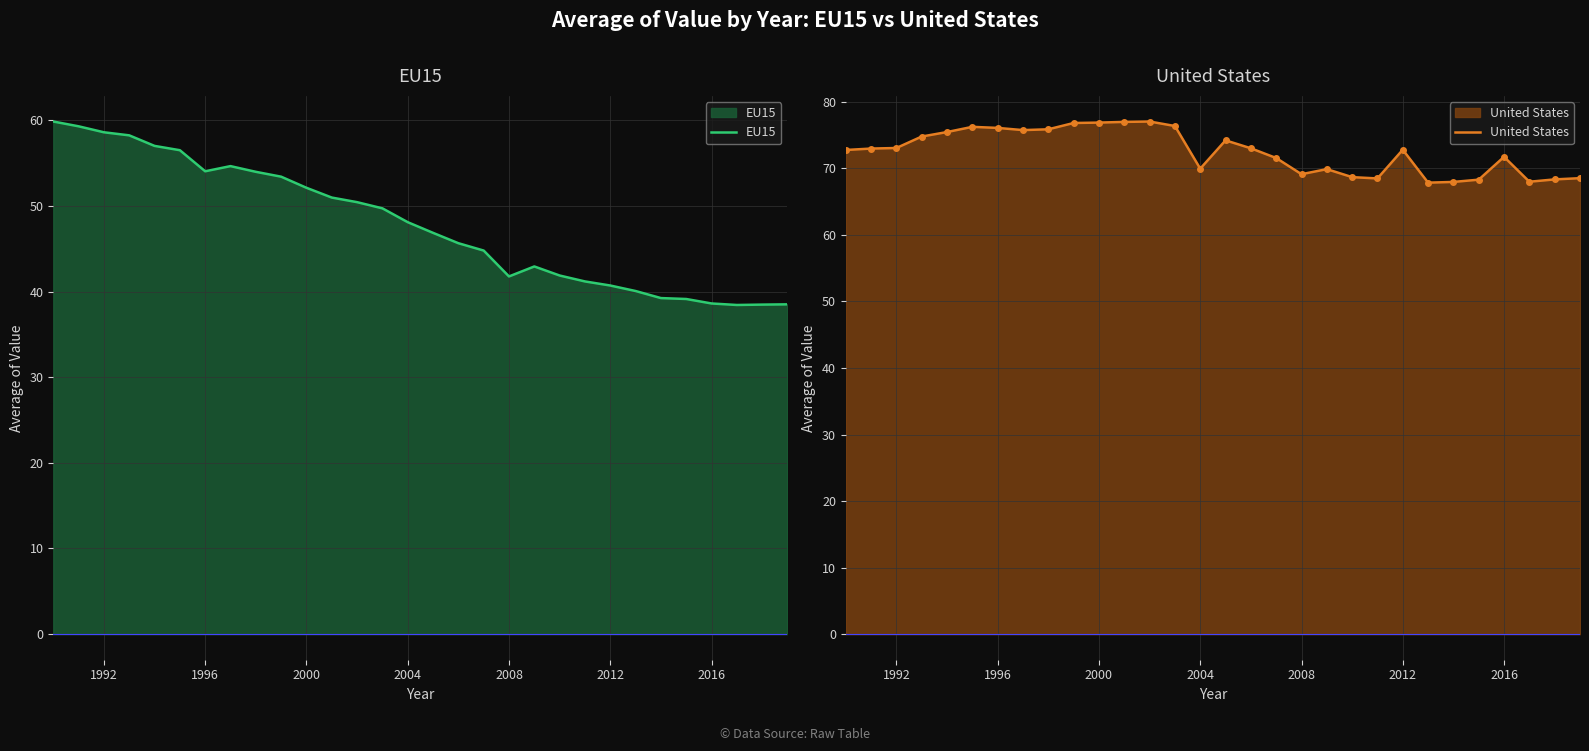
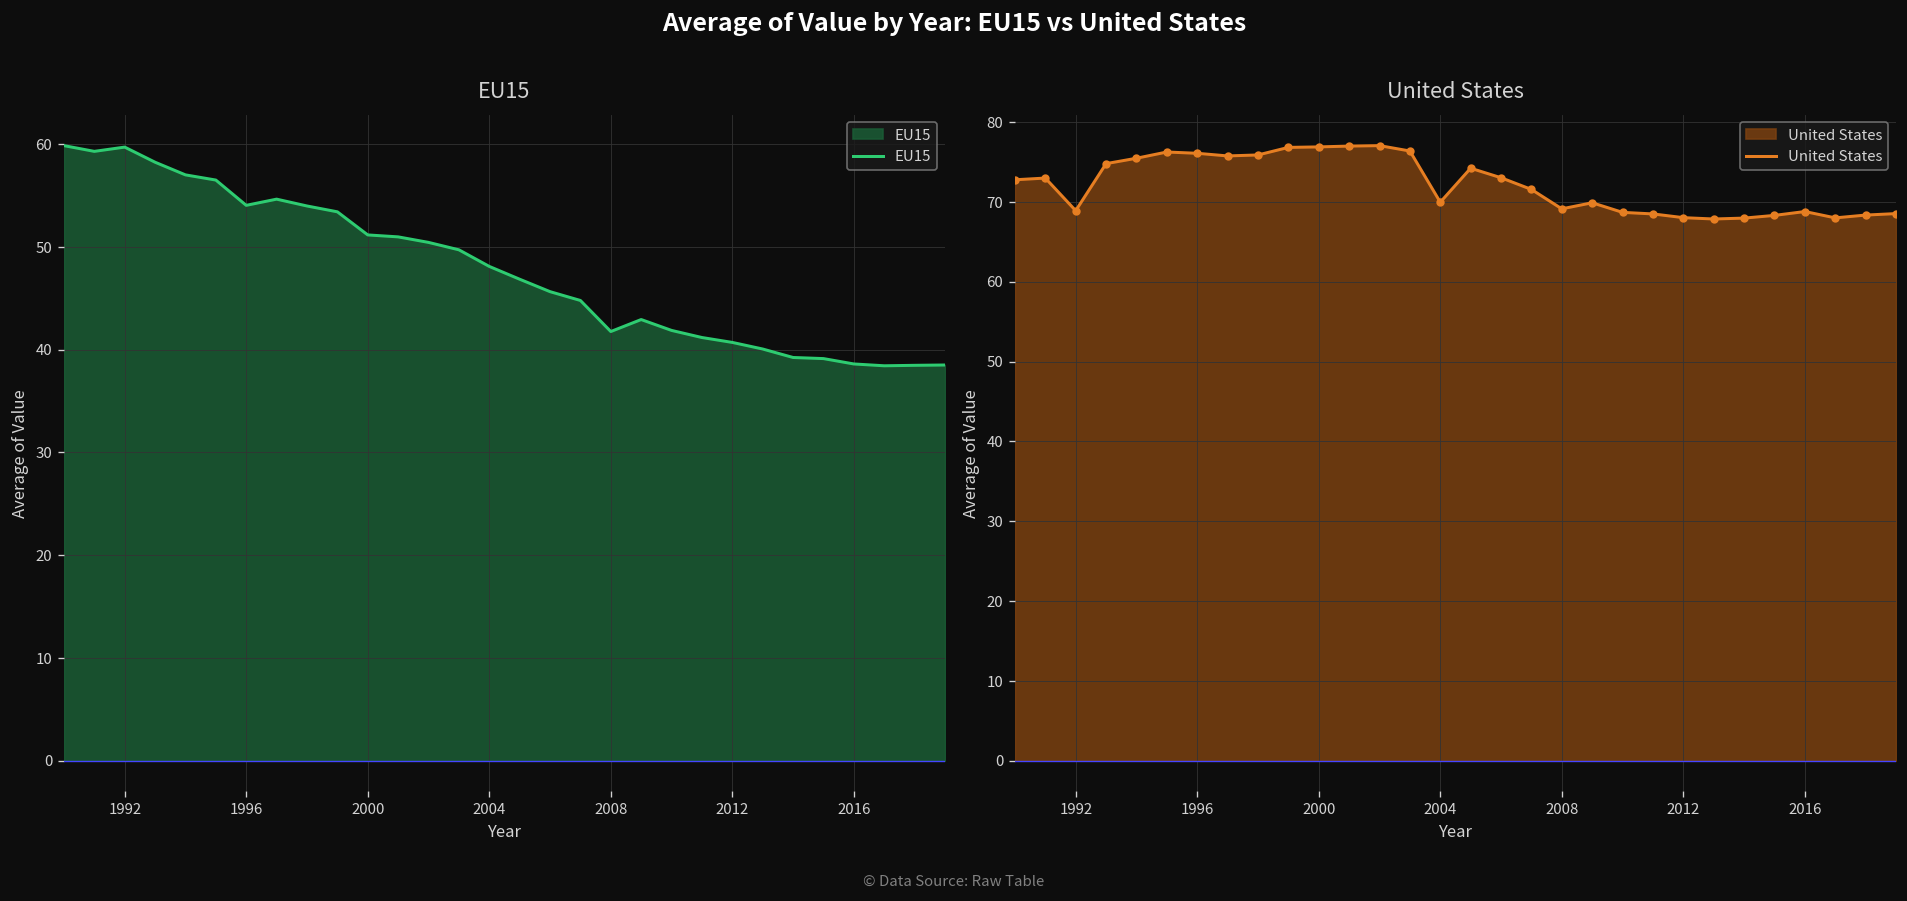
EU15, 1992: 59 -> 60
EU15, 2000: 52 -> 51
United States, 1992: 73 -> 69
United States, 2012: 73 -> 68
United States, 2016: 72 -> 69
